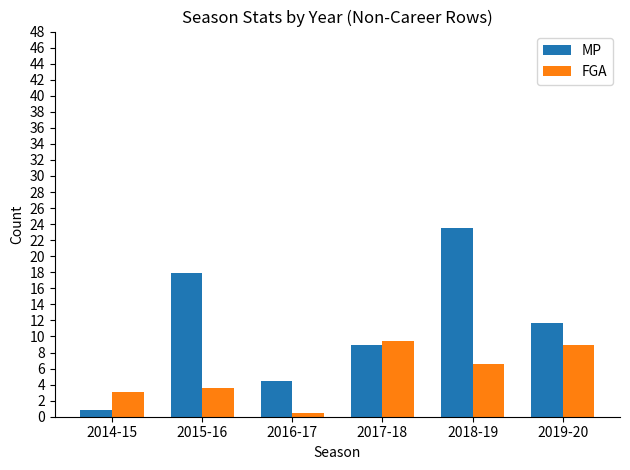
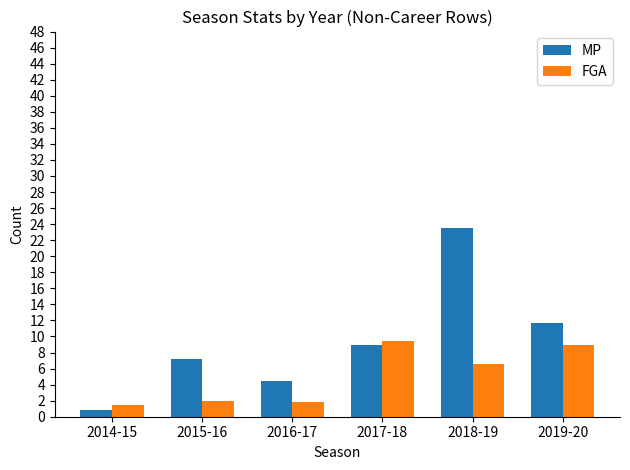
FGA, 2014-15: 3 -> 2
MP, 2015-16: 18 -> 7
FGA, 2015-16: 4 -> 2
FGA, 2016-17: 1 -> 2
